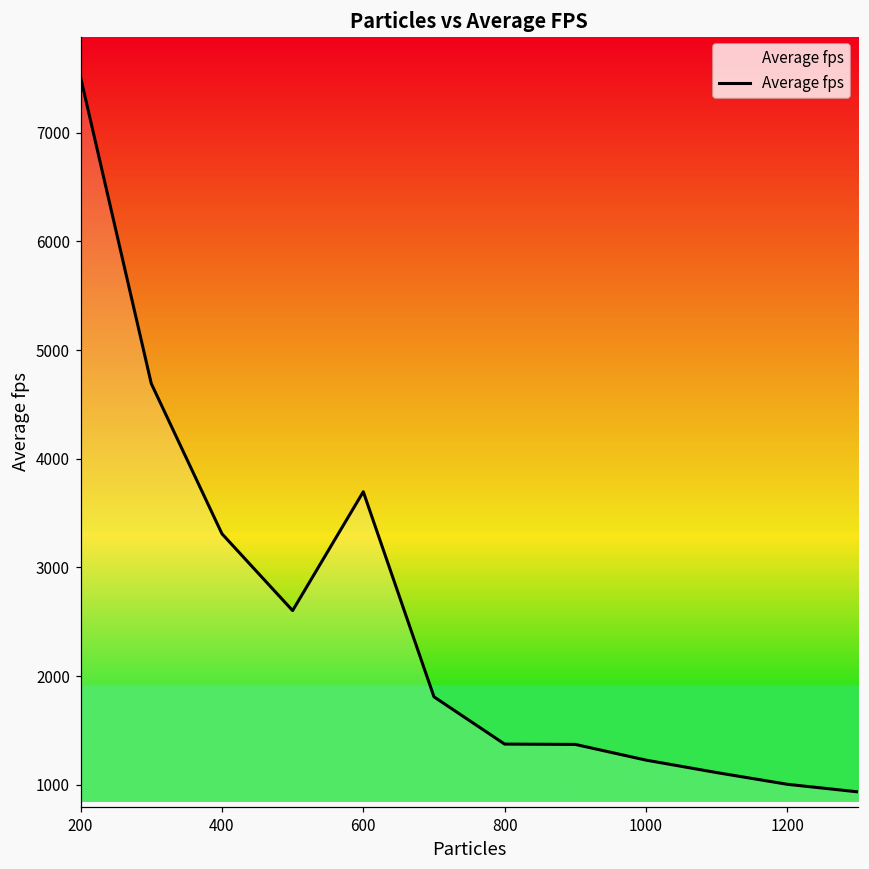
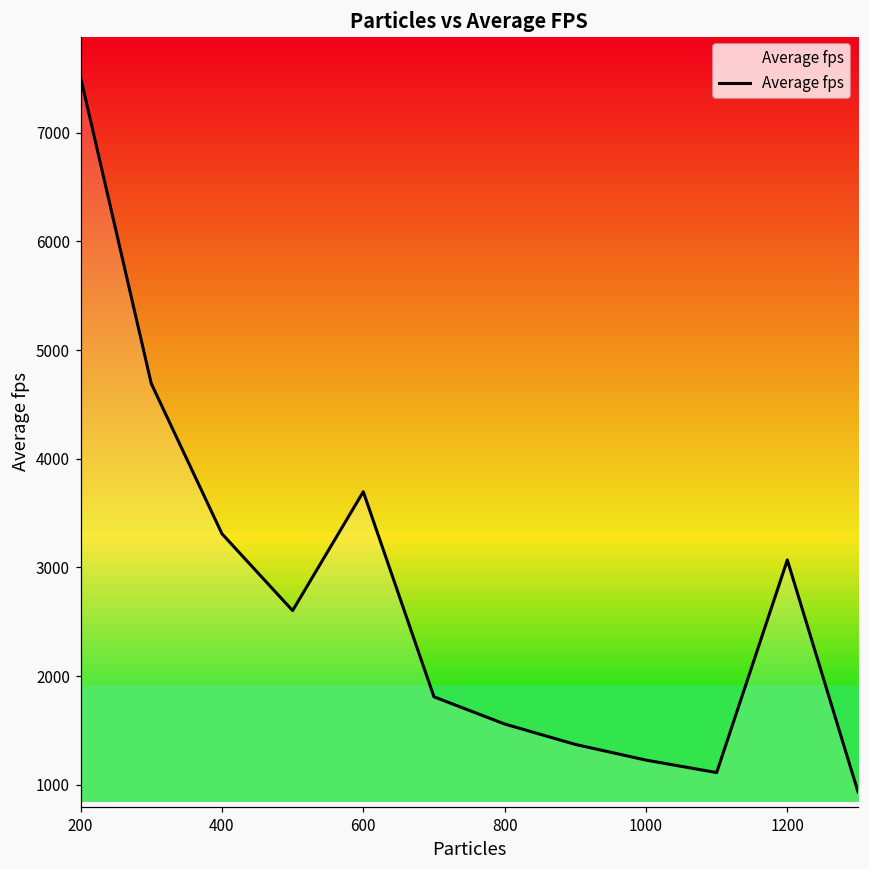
800: 1400 -> 1600
1200: 1000 -> 3100
